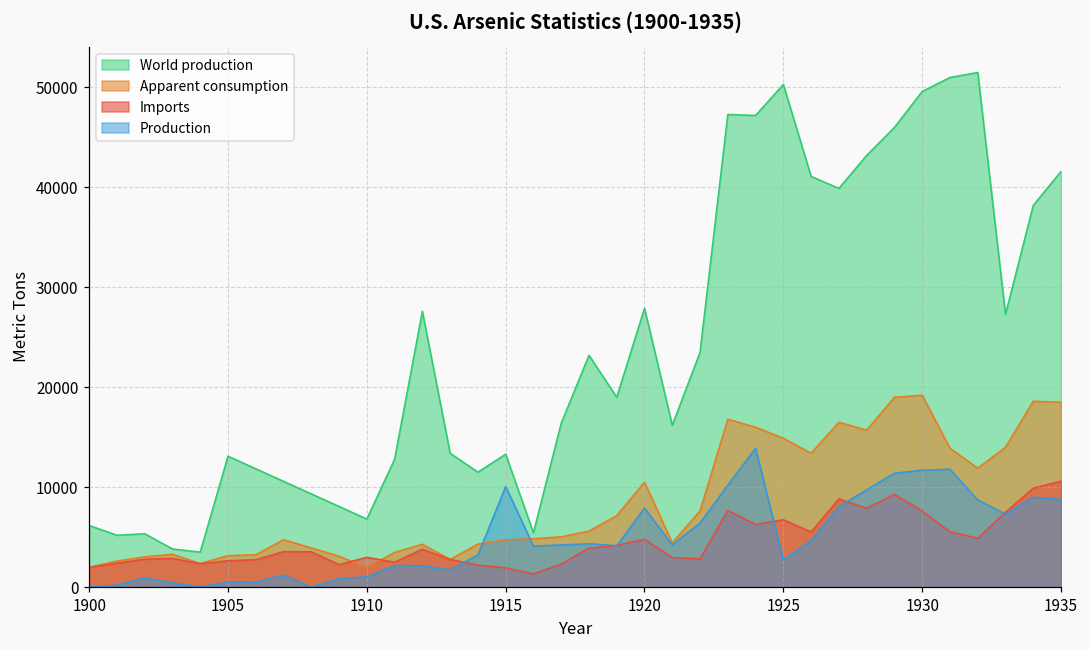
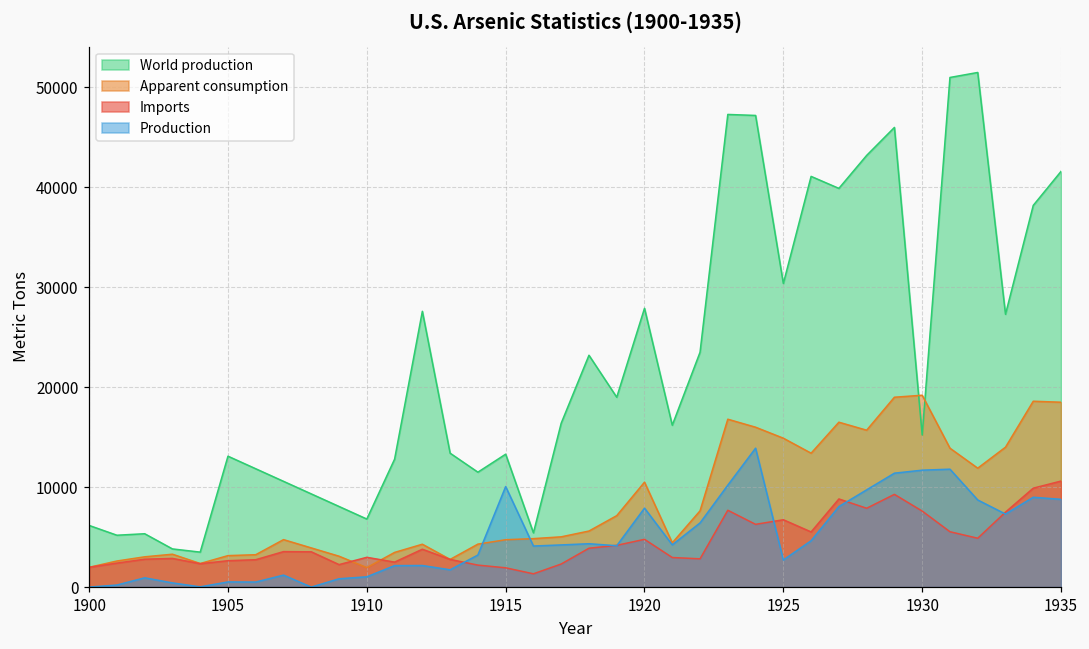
World production, 1925: 50000 -> 30000
World production, 1930: 50000 -> 15000
